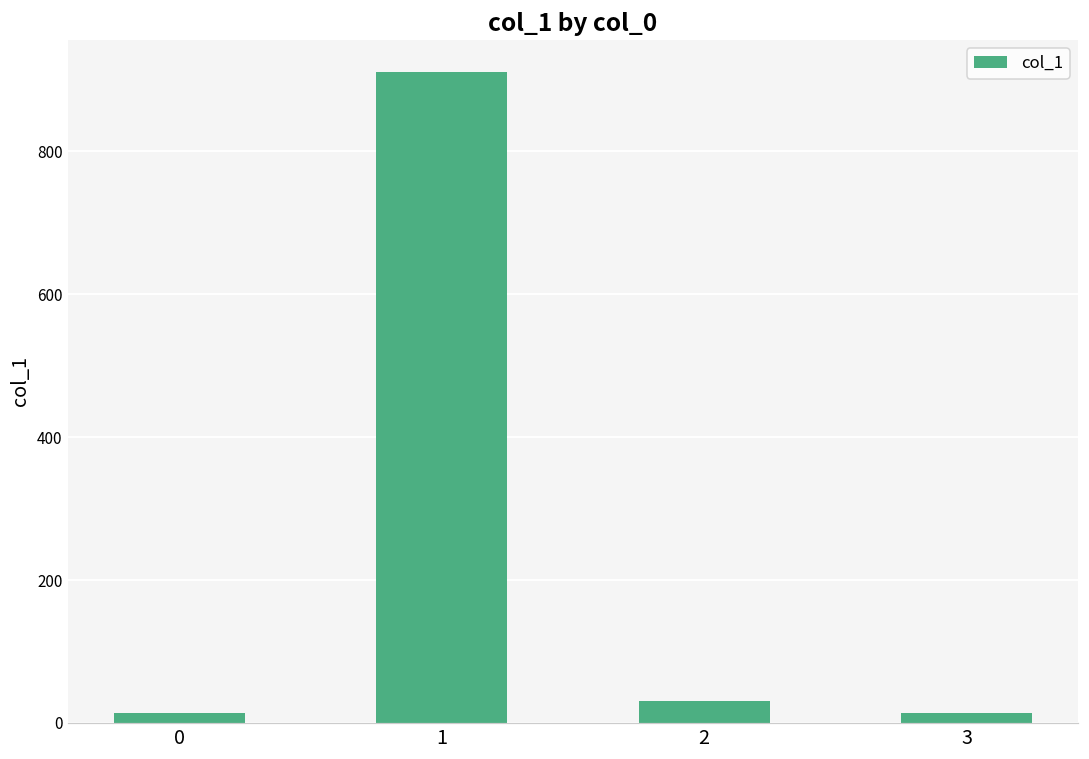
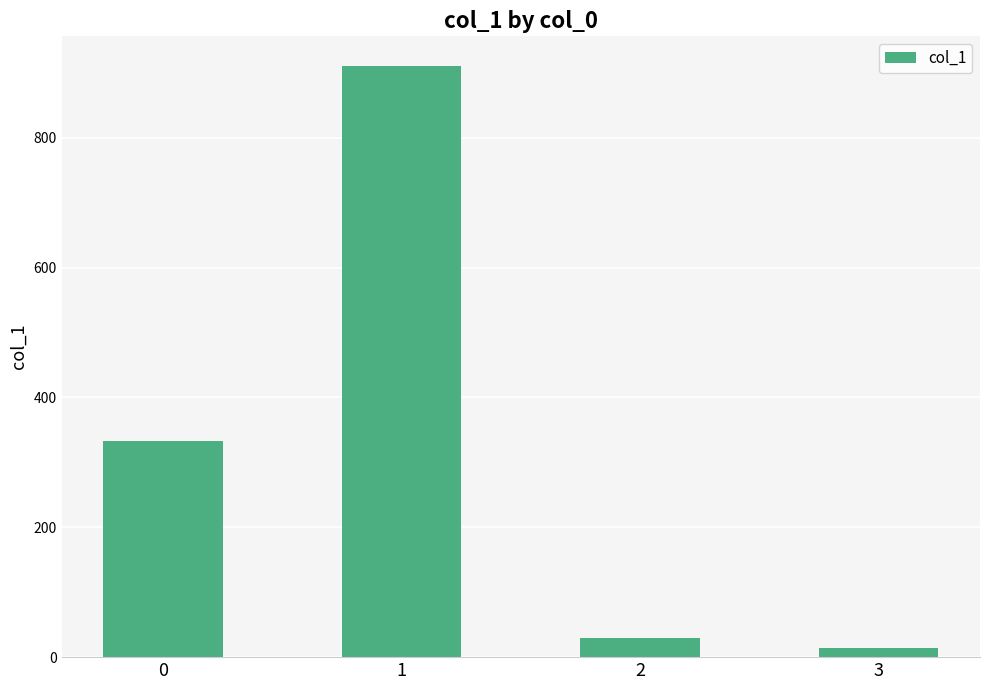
0: 10 -> 330
